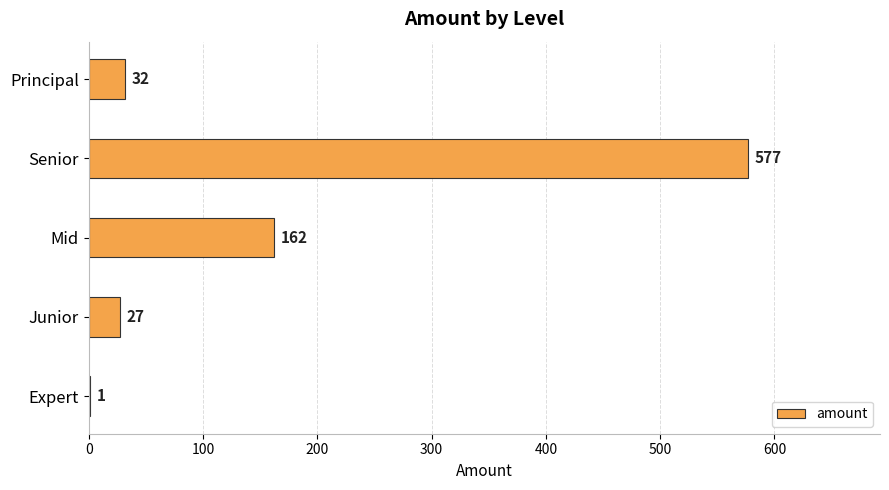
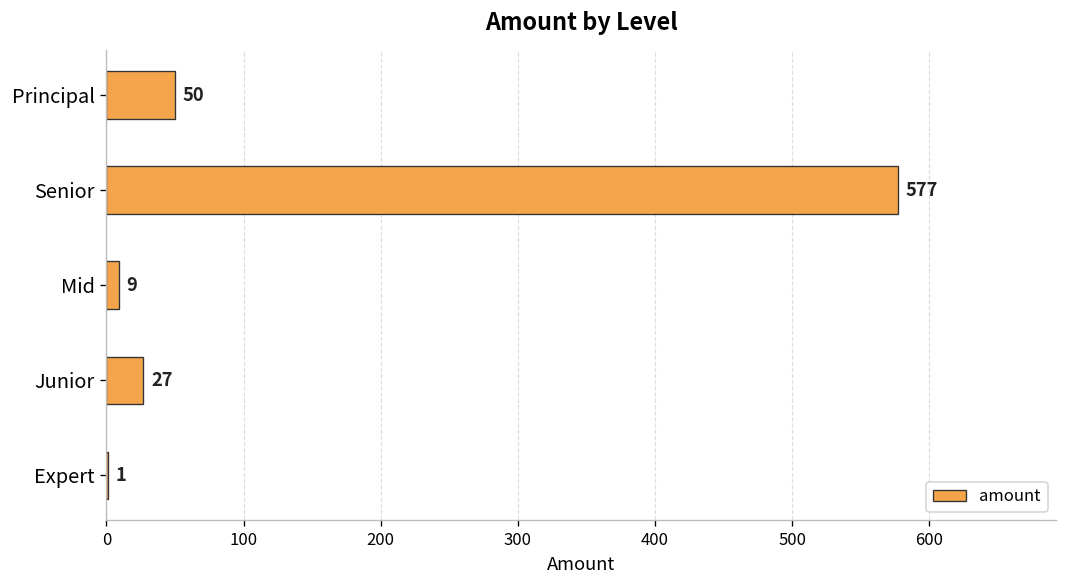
Principal: 32 -> 50
Mid: 162 -> 9
